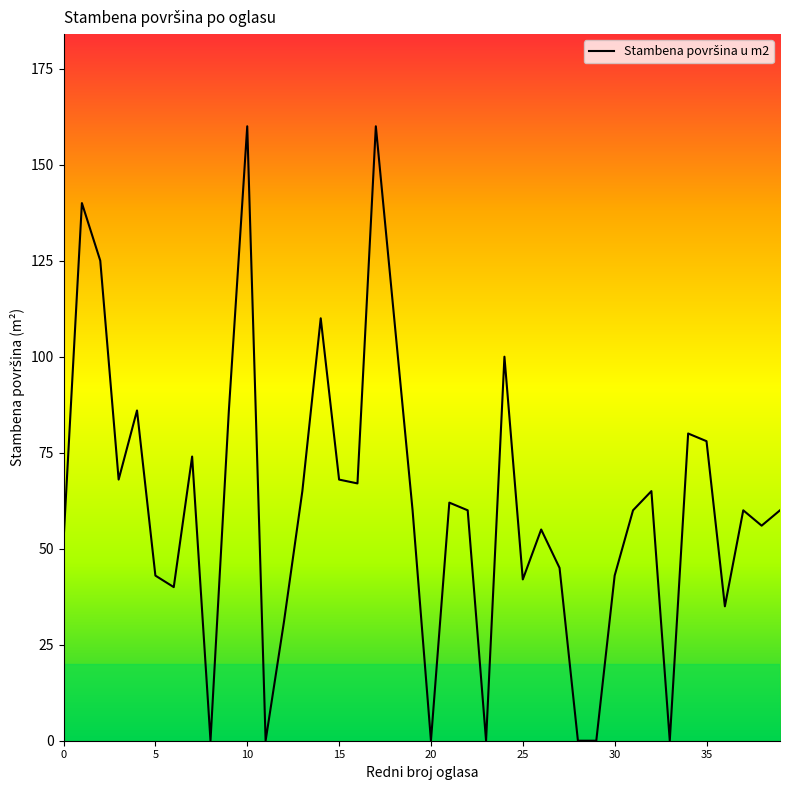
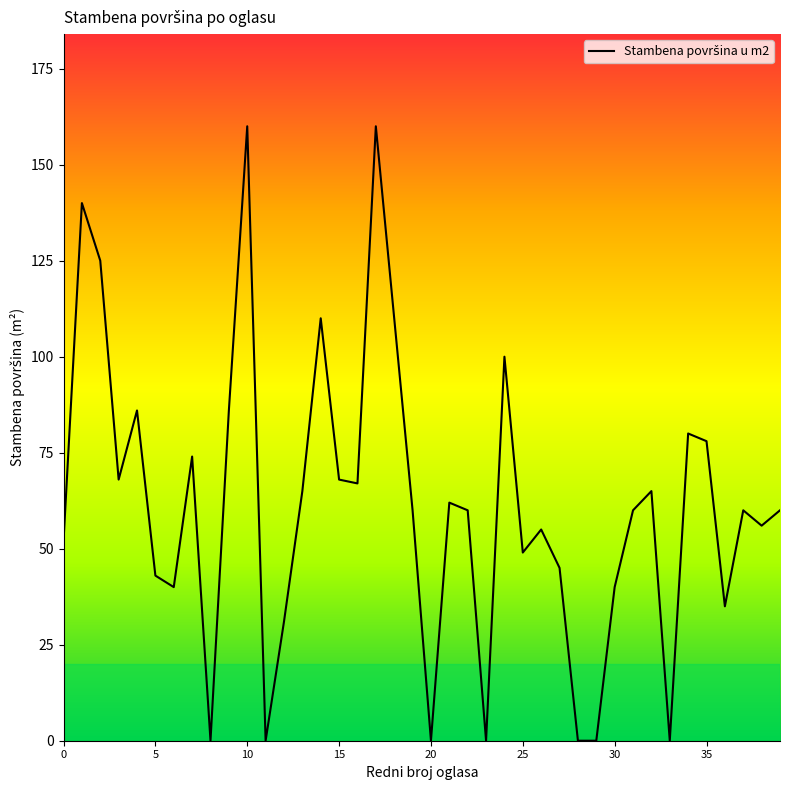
25: 42 -> 49
30: 43 -> 40
